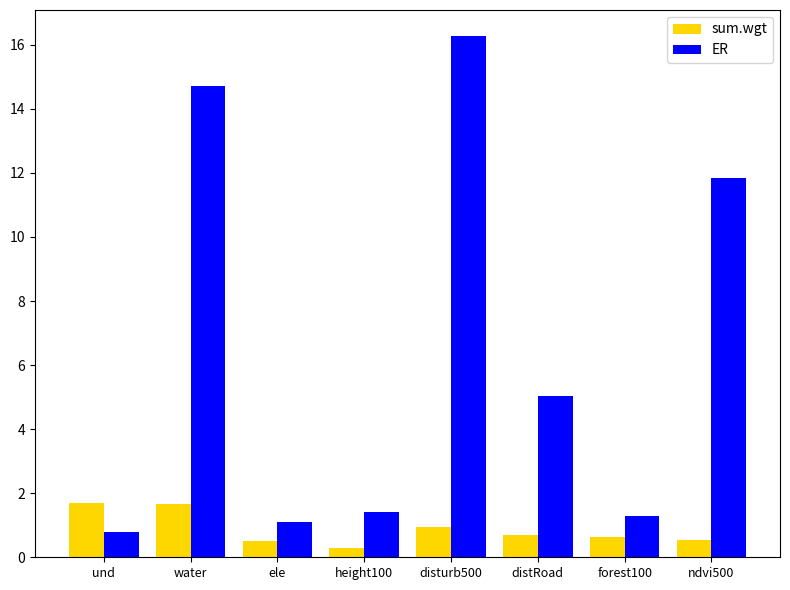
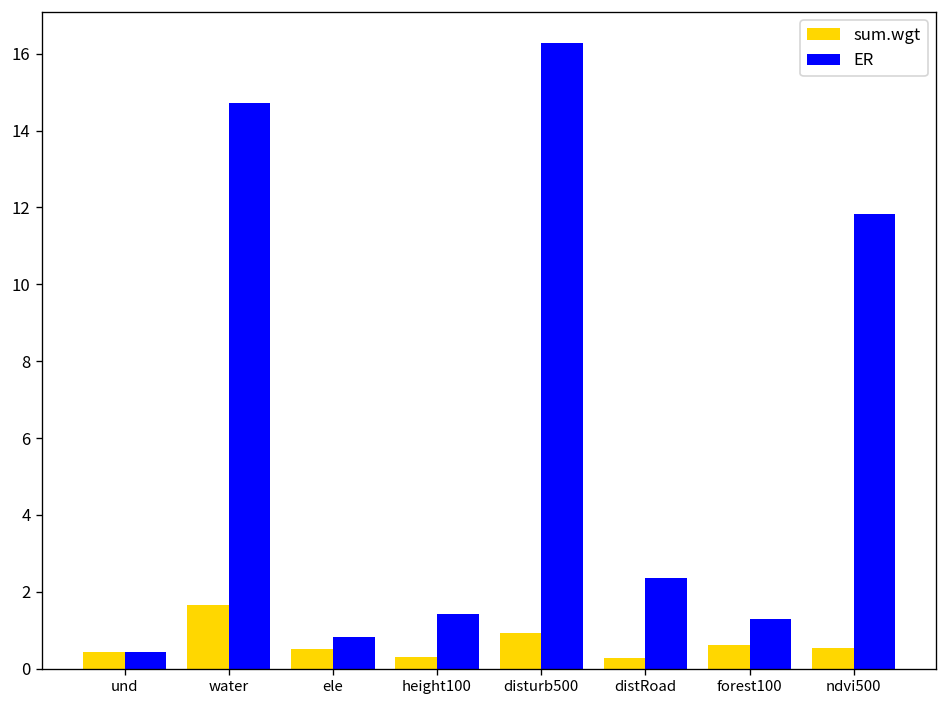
sum.wgt, und: 1.7 -> 0.4
ER, und: 0.8 -> 0.4
ER, ele: 1.1 -> 0.8
sum.wgt, distRoad: 0.7 -> 0.3
ER, distRoad: 5.0 -> 2.4
